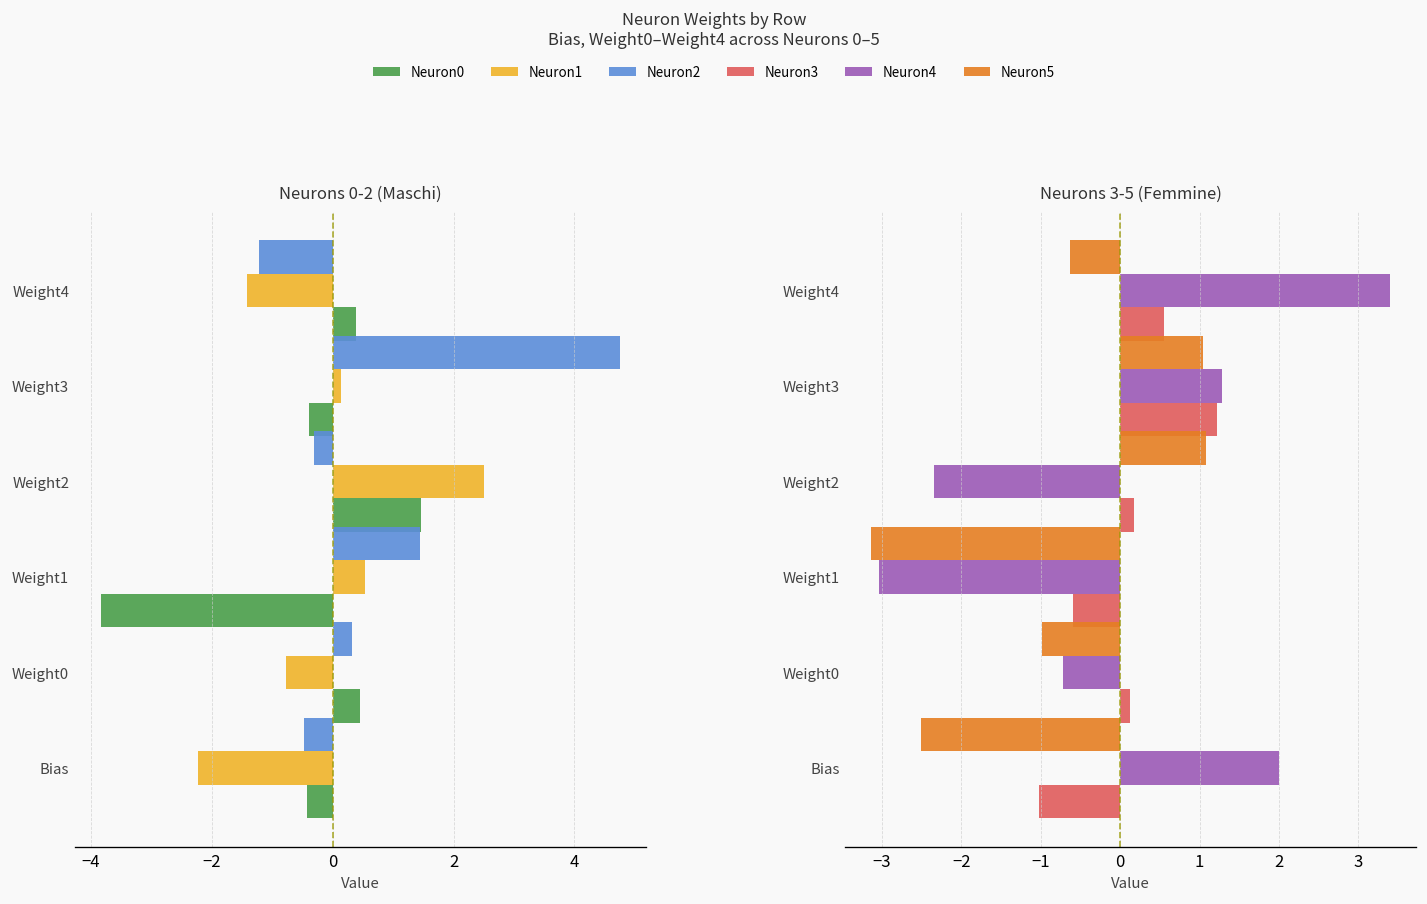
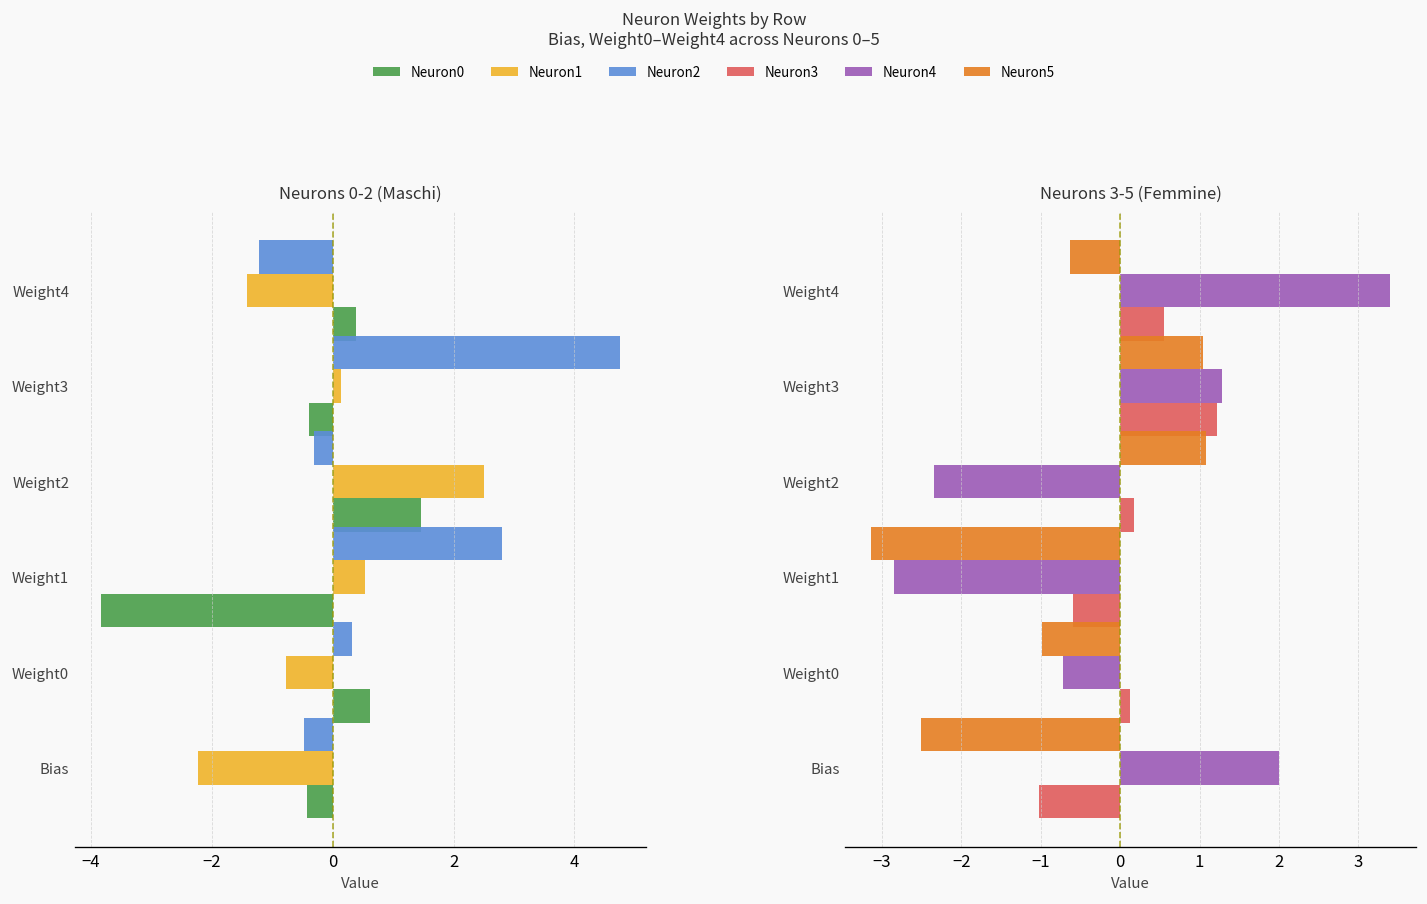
Neurons 0-2 (Maschi), Neuron2, Weight1: 1.4 -> 2.8
Neurons 0-2 (Maschi), Neuron0, Weight0: 0.5 -> 0.6
Neurons 3-5 (Femmine), Neuron4, Weight1: -3.0 -> -2.8
